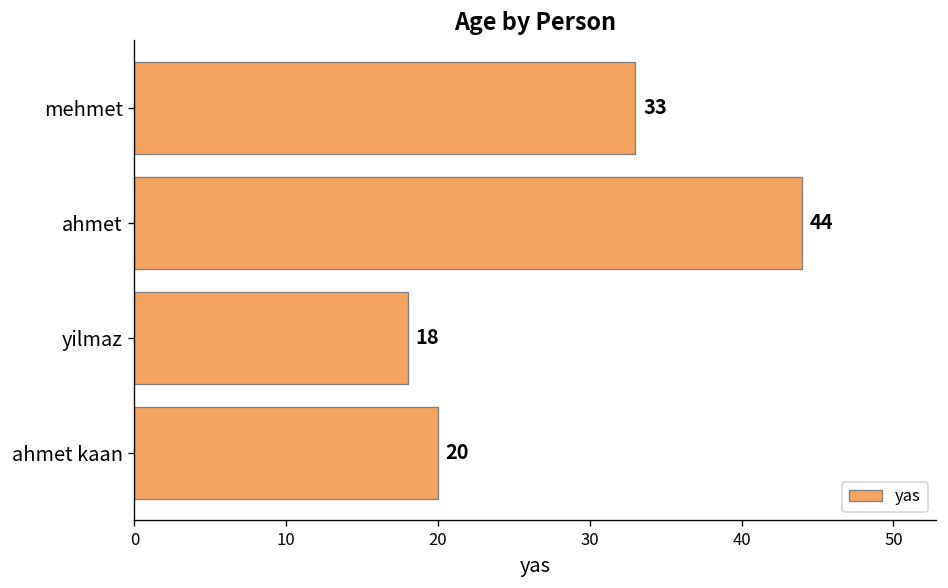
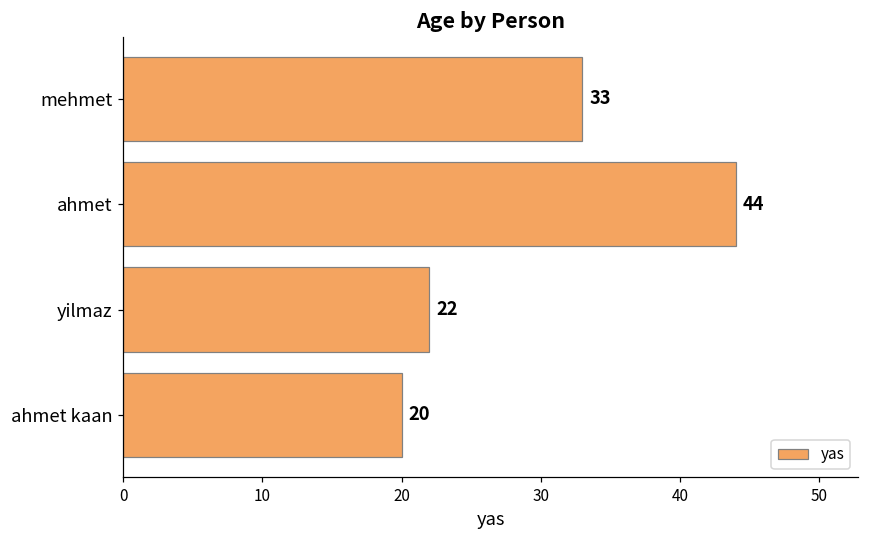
yilmaz: 18 -> 22
